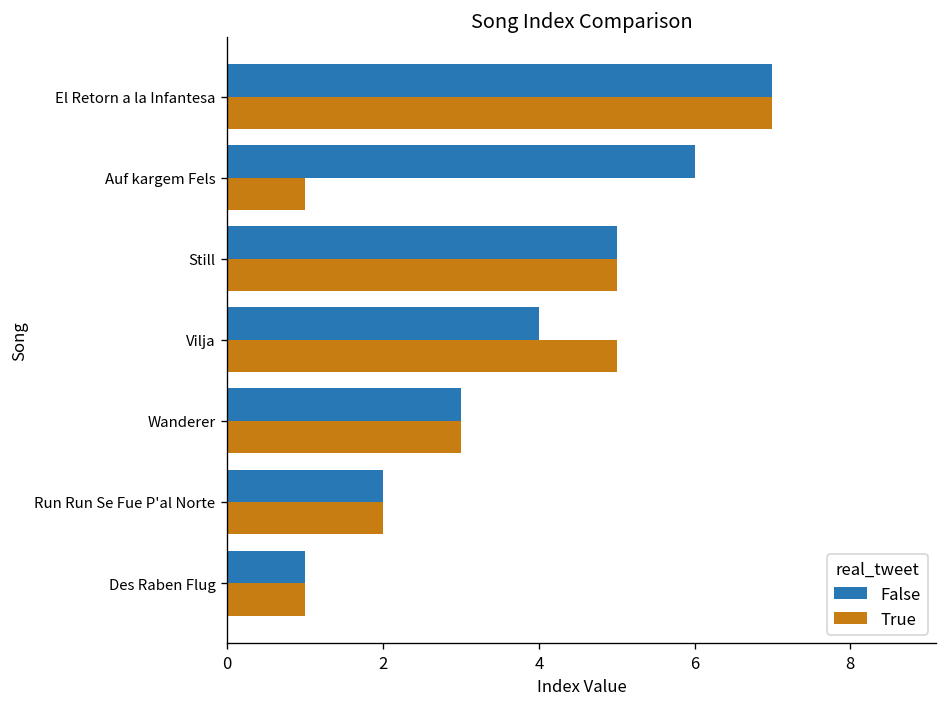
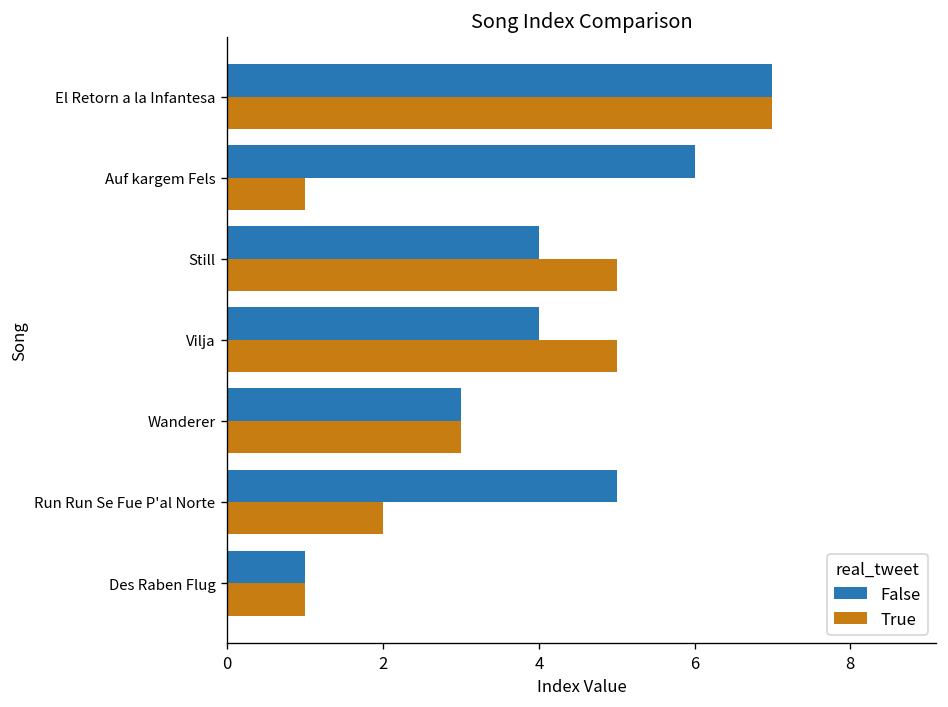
False, Still: 5 -> 4
False, Run Run Se Fue P'al Norte: 2 -> 5
